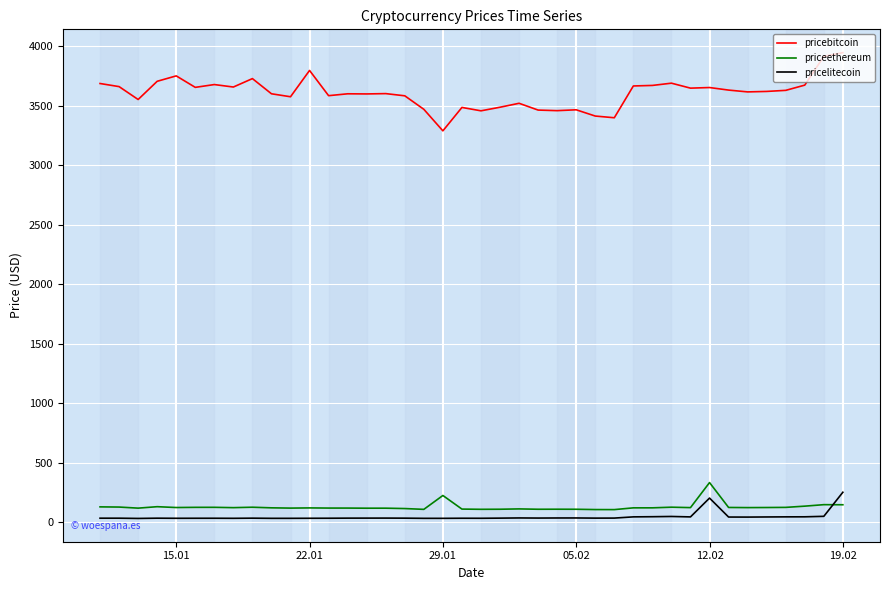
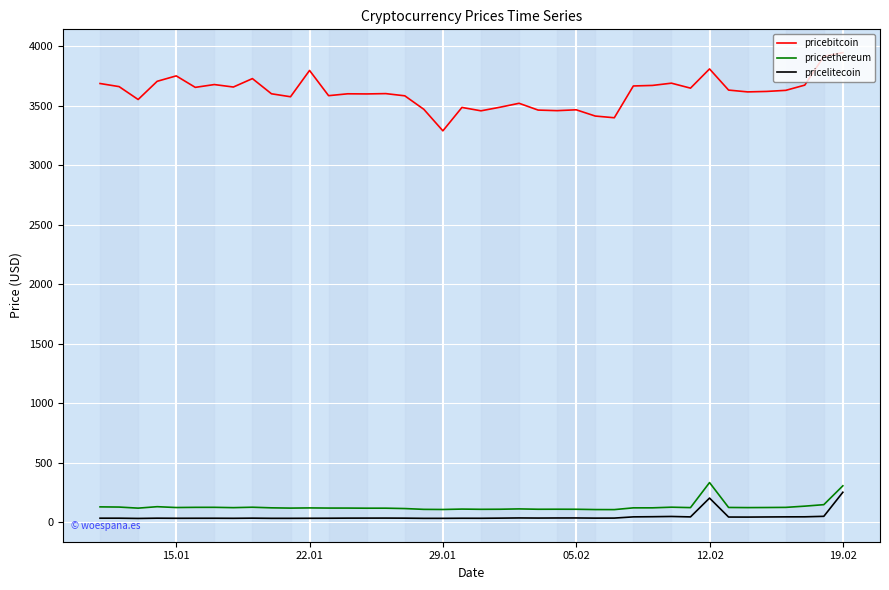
priceethereum, 29.01: 220 -> 110
pricebitcoin, 12.02: 3650 -> 3810
priceethereum, 19.02: 150 -> 300
